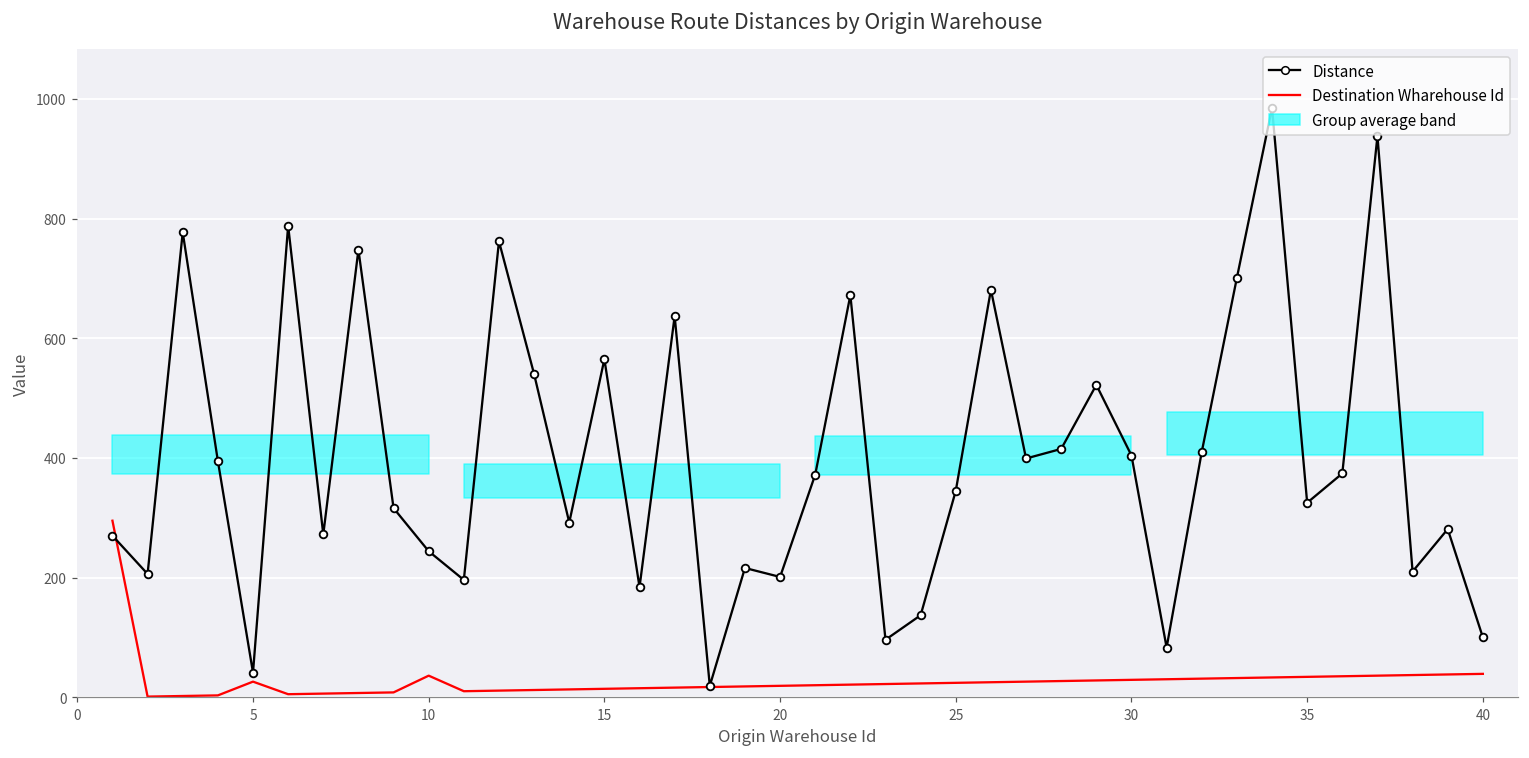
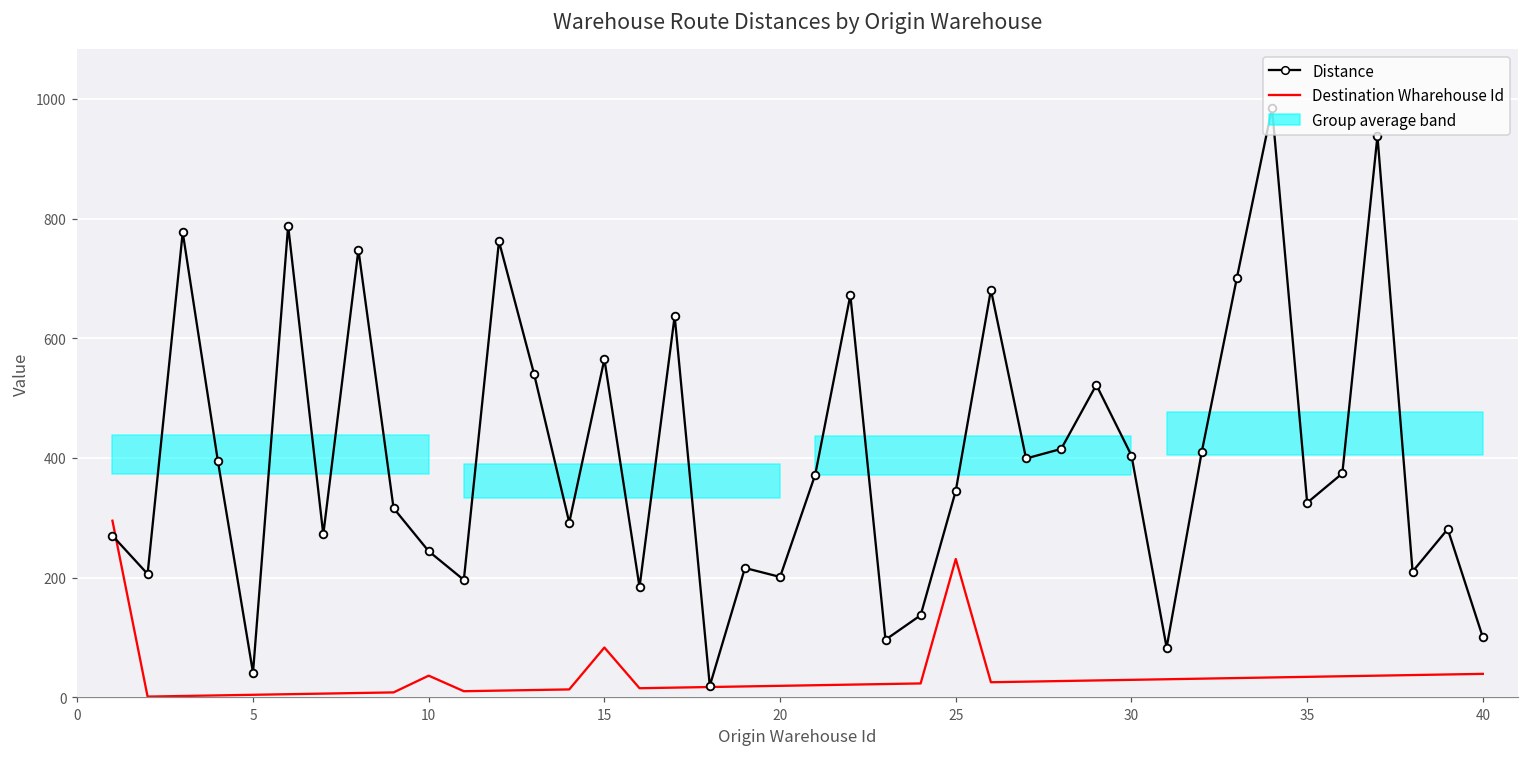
Destination Wharehouse Id, 5: 30 -> 0
Destination Wharehouse Id, 15: 10 -> 80
Destination Wharehouse Id, 25: 20 -> 230
